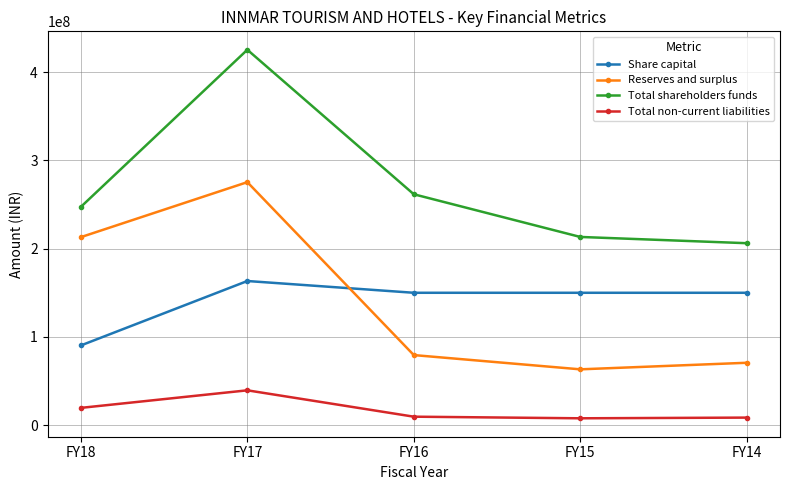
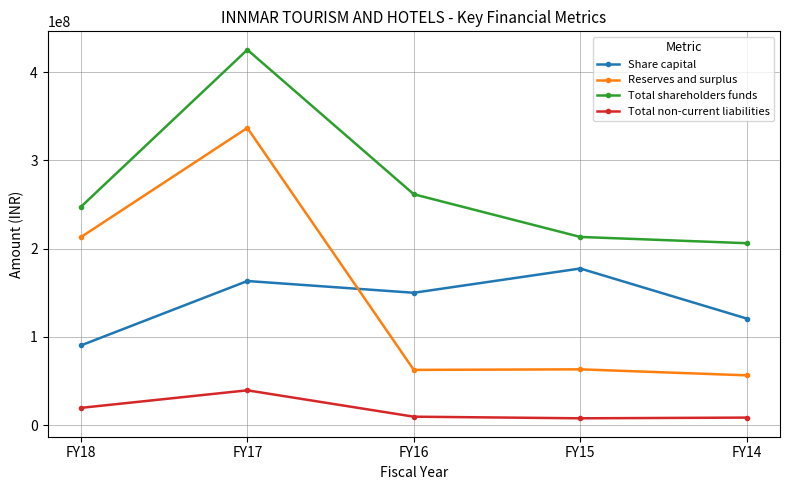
Reserves and surplus, FY17: 280000000 -> 340000000
Reserves and surplus, FY16: 80000000 -> 60000000
Share capital, FY15: 150000000 -> 180000000
Share capital, FY14: 150000000 -> 120000000
Reserves and surplus, FY14: 70000000 -> 60000000
